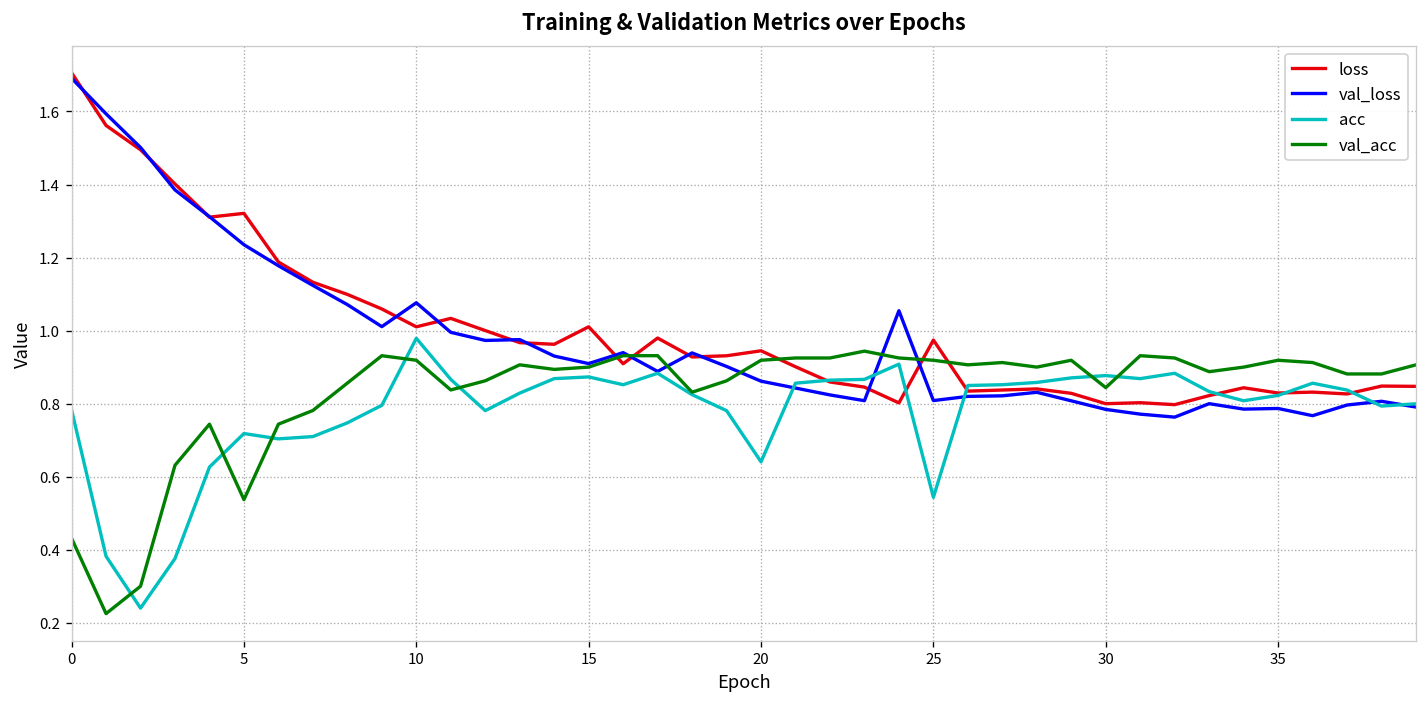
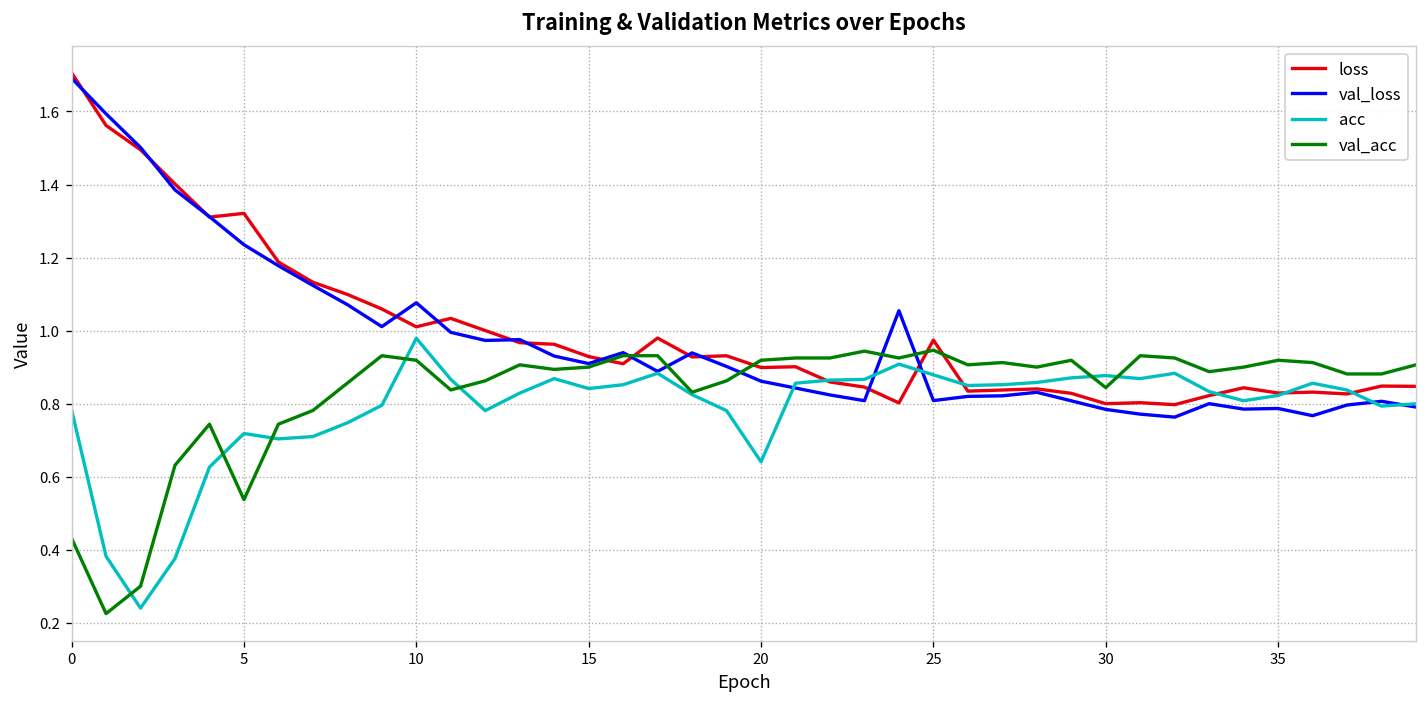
loss, 15: 1.01 -> 0.93
acc, 15: 0.87 -> 0.84
loss, 20: 0.94 -> 0.90
acc, 25: 0.54 -> 0.88
val_acc, 25: 0.92 -> 0.95
